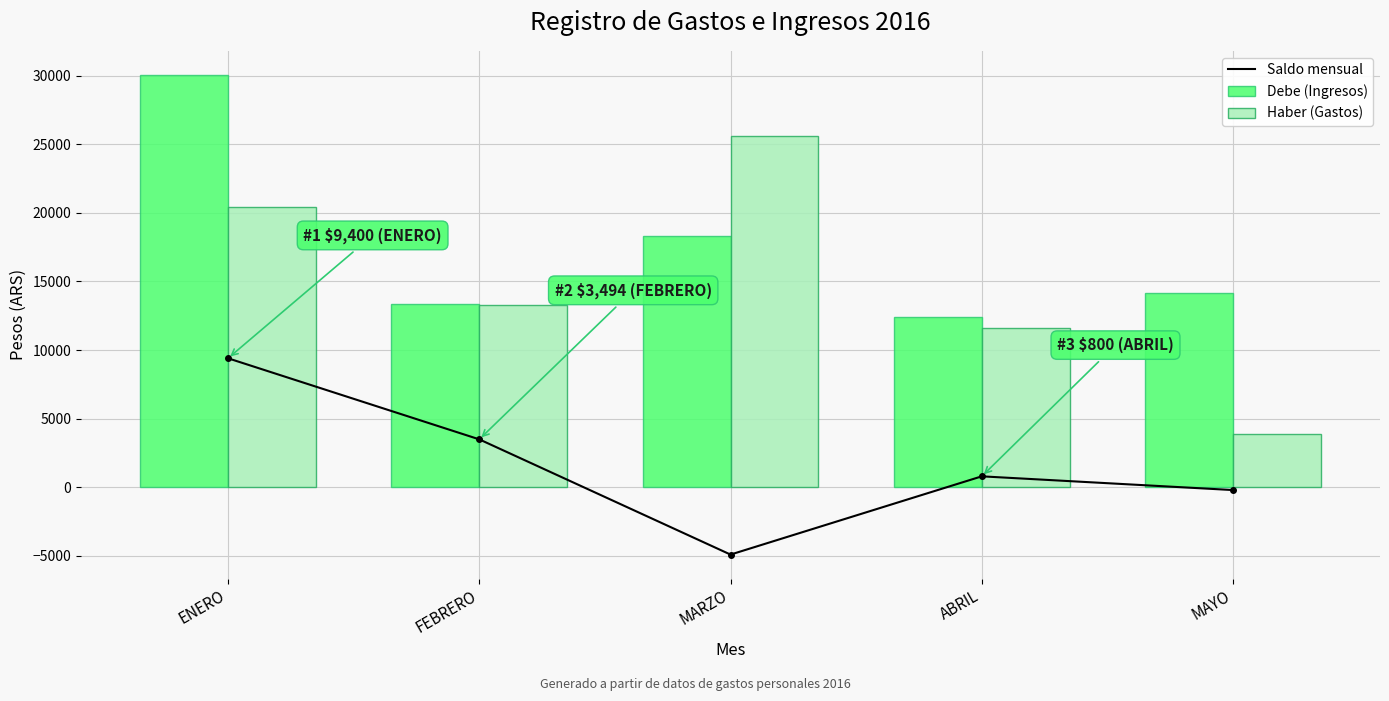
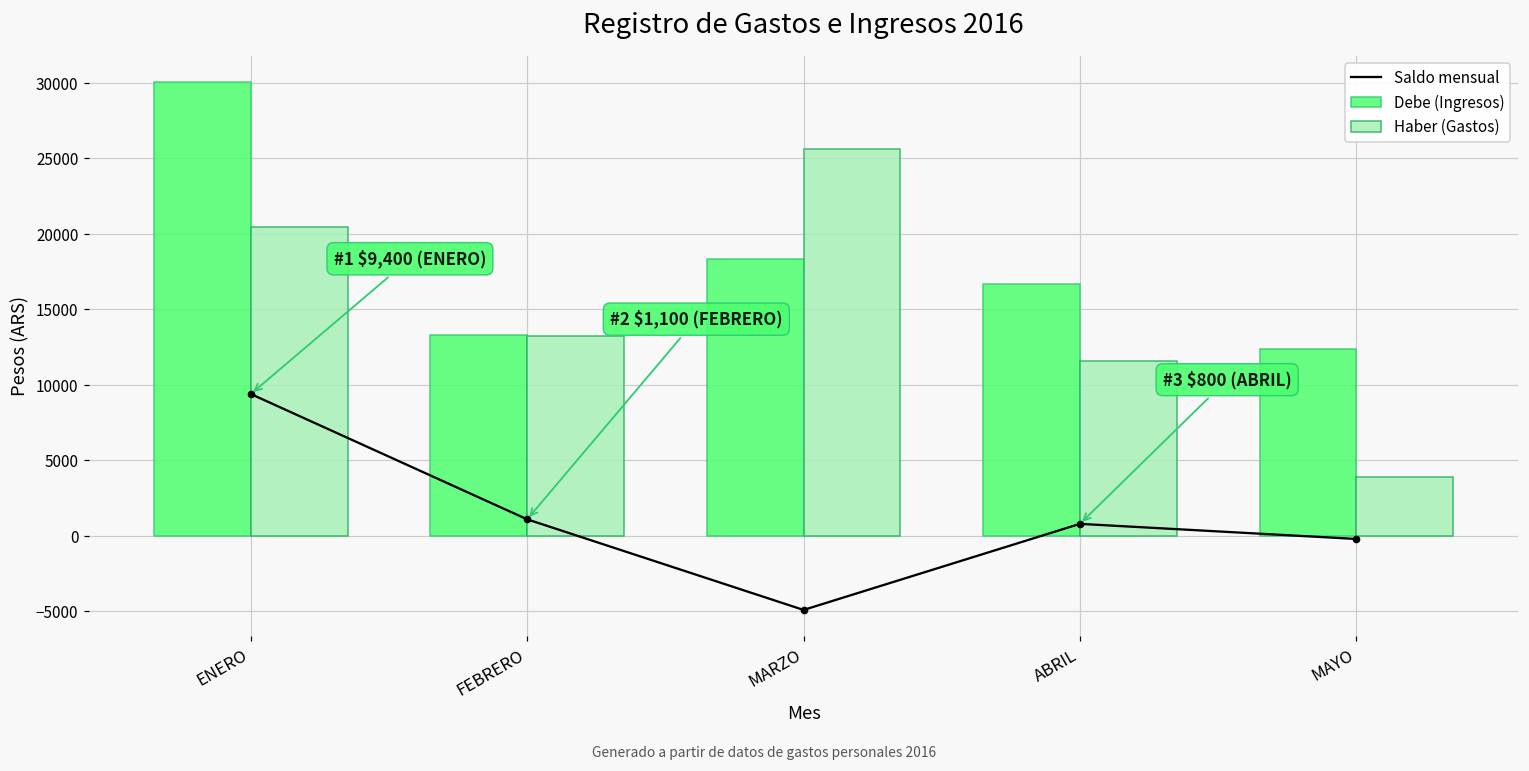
Saldo mensual, FEBRERO: $3,494 -> $1,100
Debe (Ingresos), ABRIL: 12400 -> 16700
Debe (Ingresos), MAYO: 14100 -> 12400
